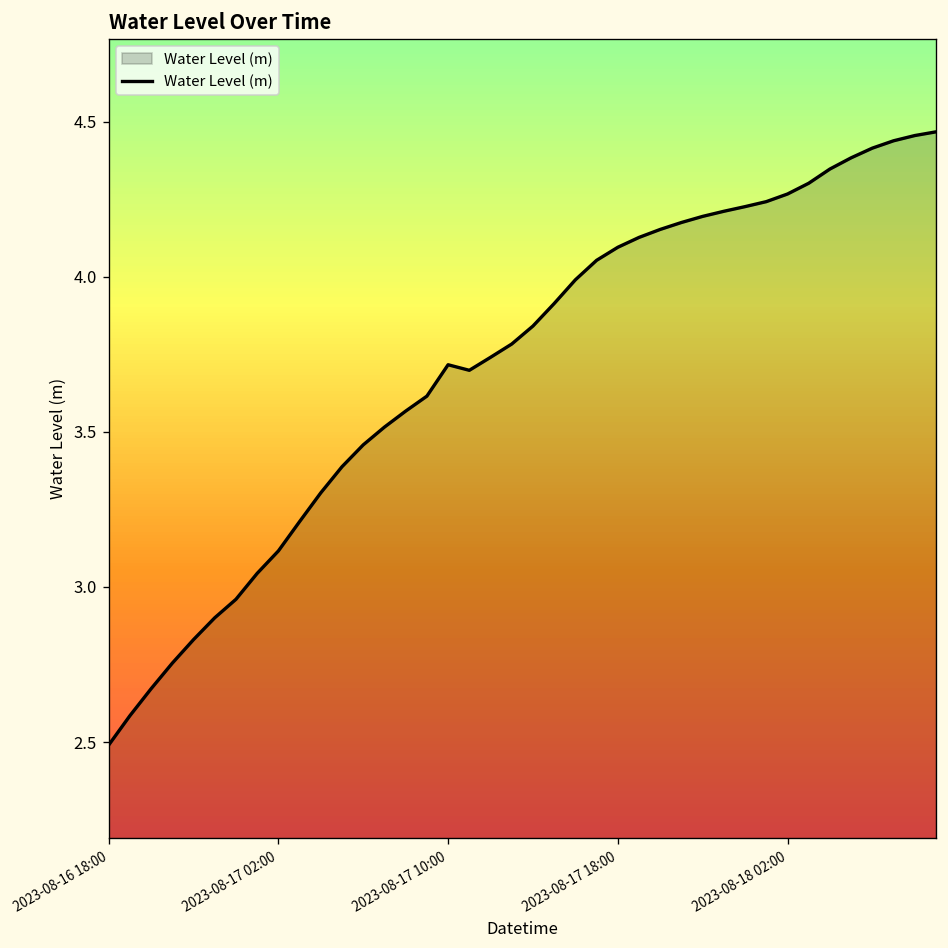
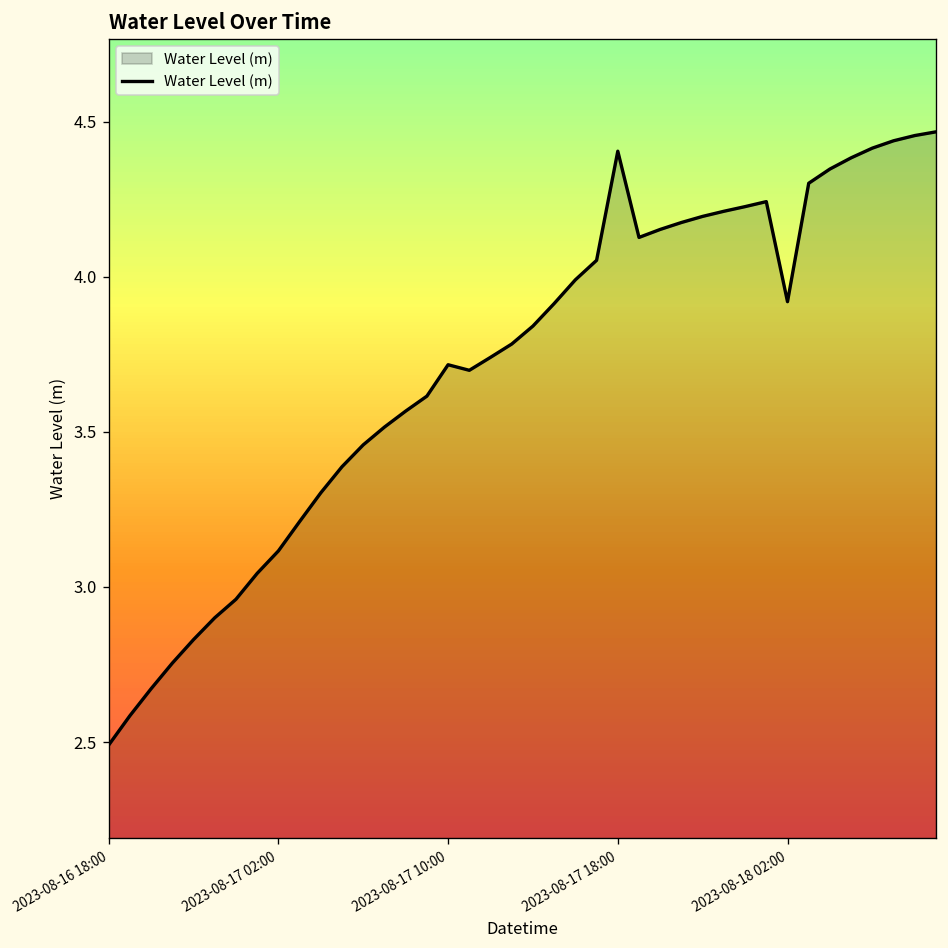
2023-08-17 18:00: 4.10 -> 4.41
2023-08-18 02:00: 4.27 -> 3.92
